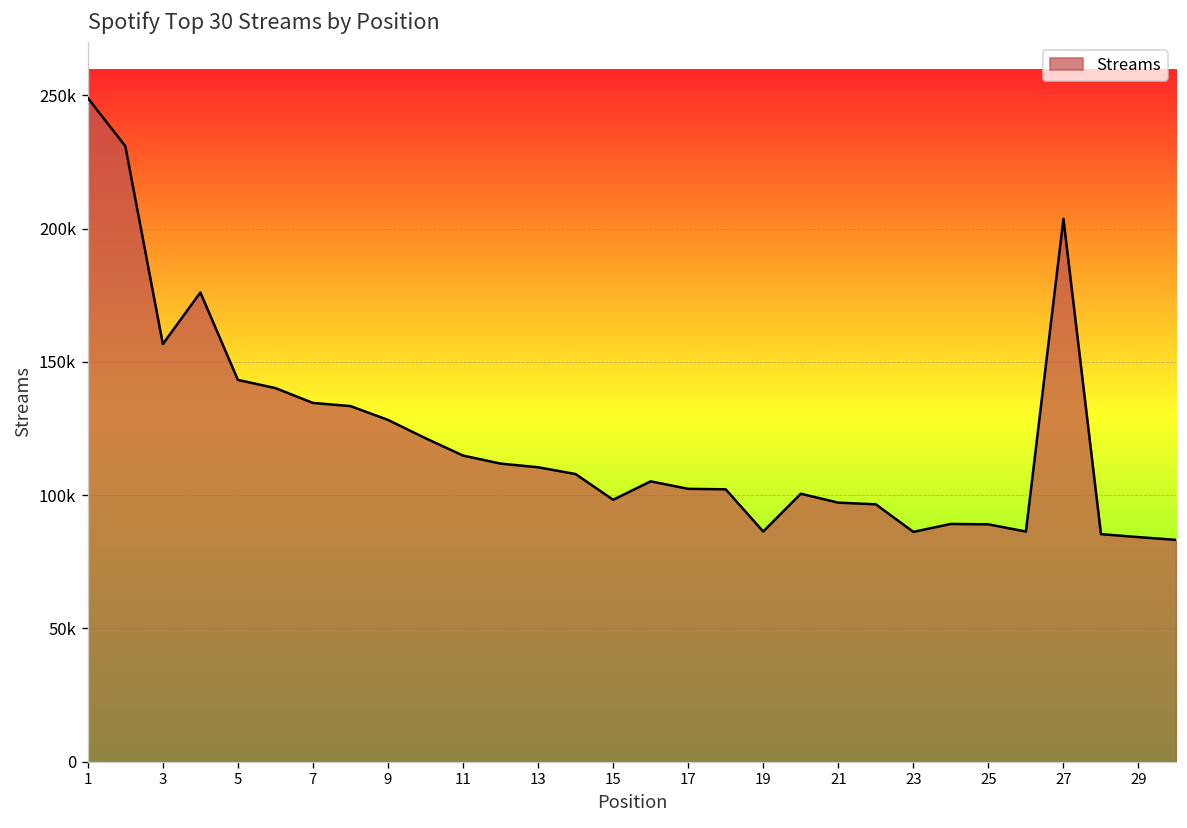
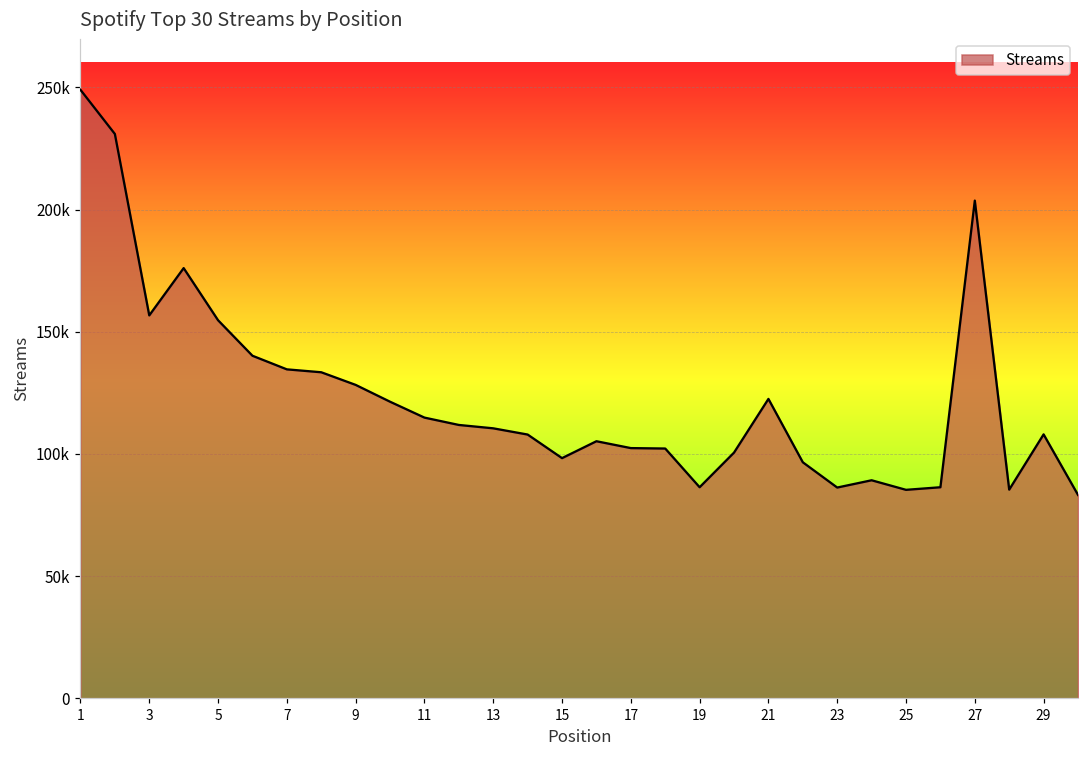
5: 143000 -> 155000
21: 97000 -> 123000
25: 89000 -> 85000
29: 84000 -> 108000
